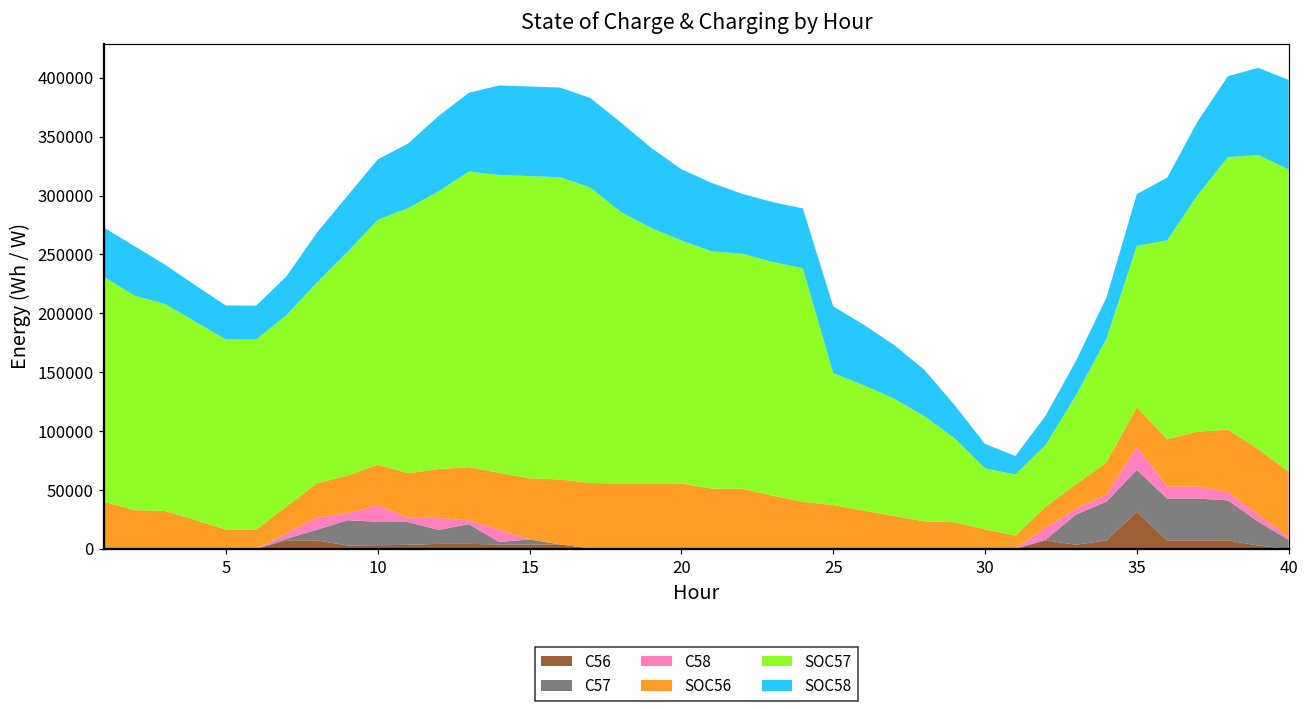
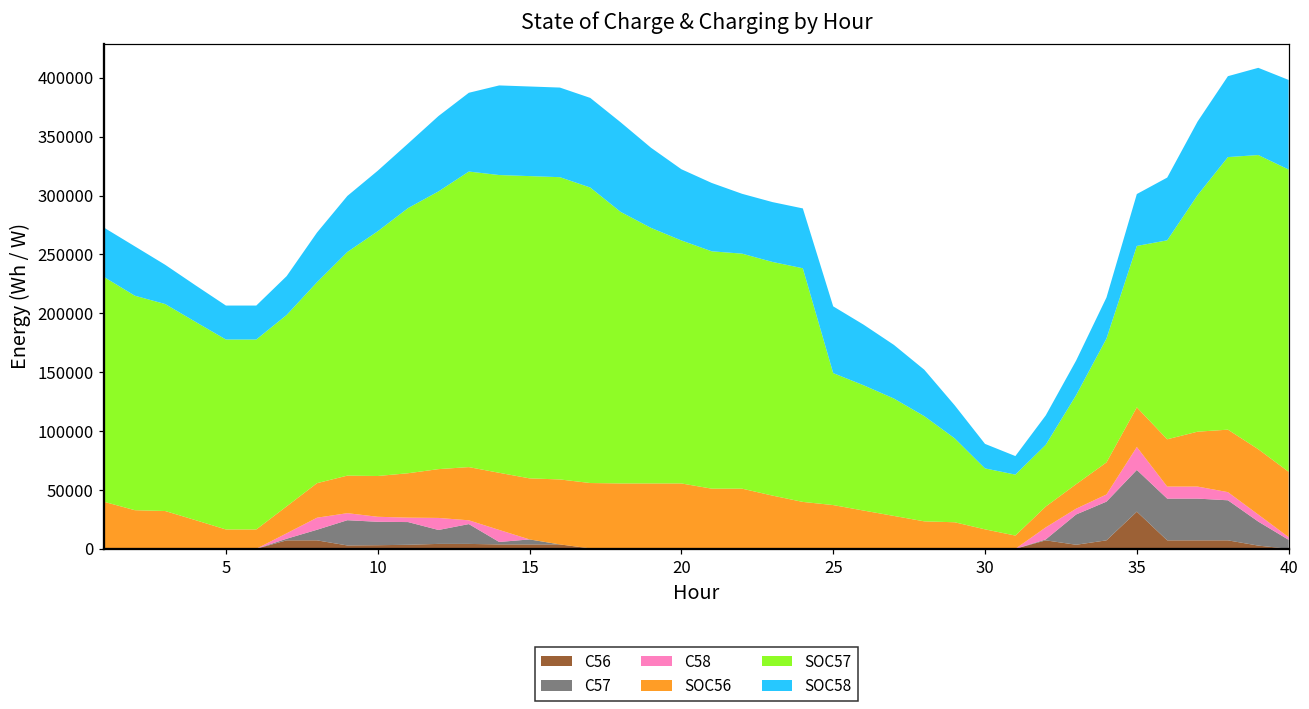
C58, 10: 14000 -> 4000
